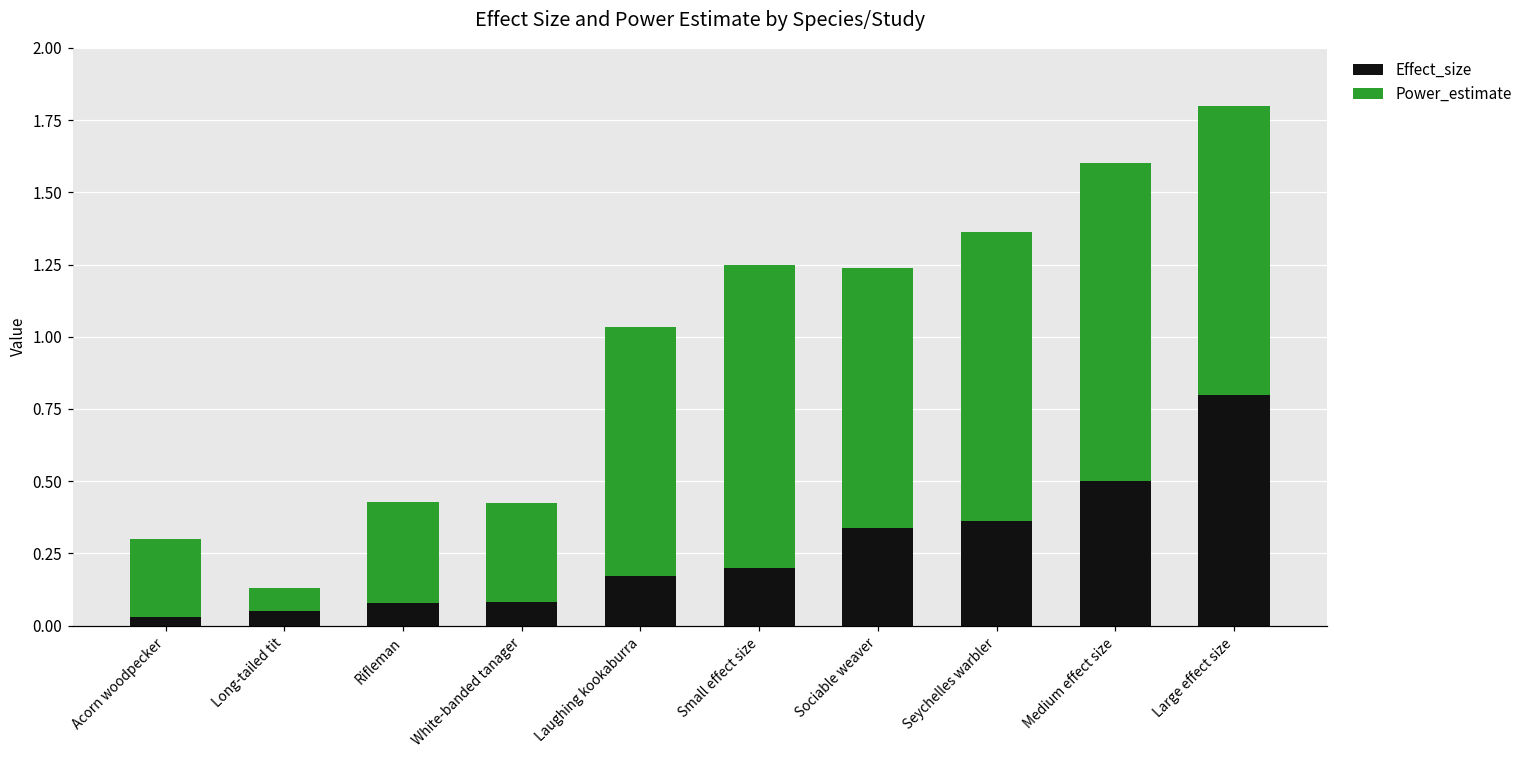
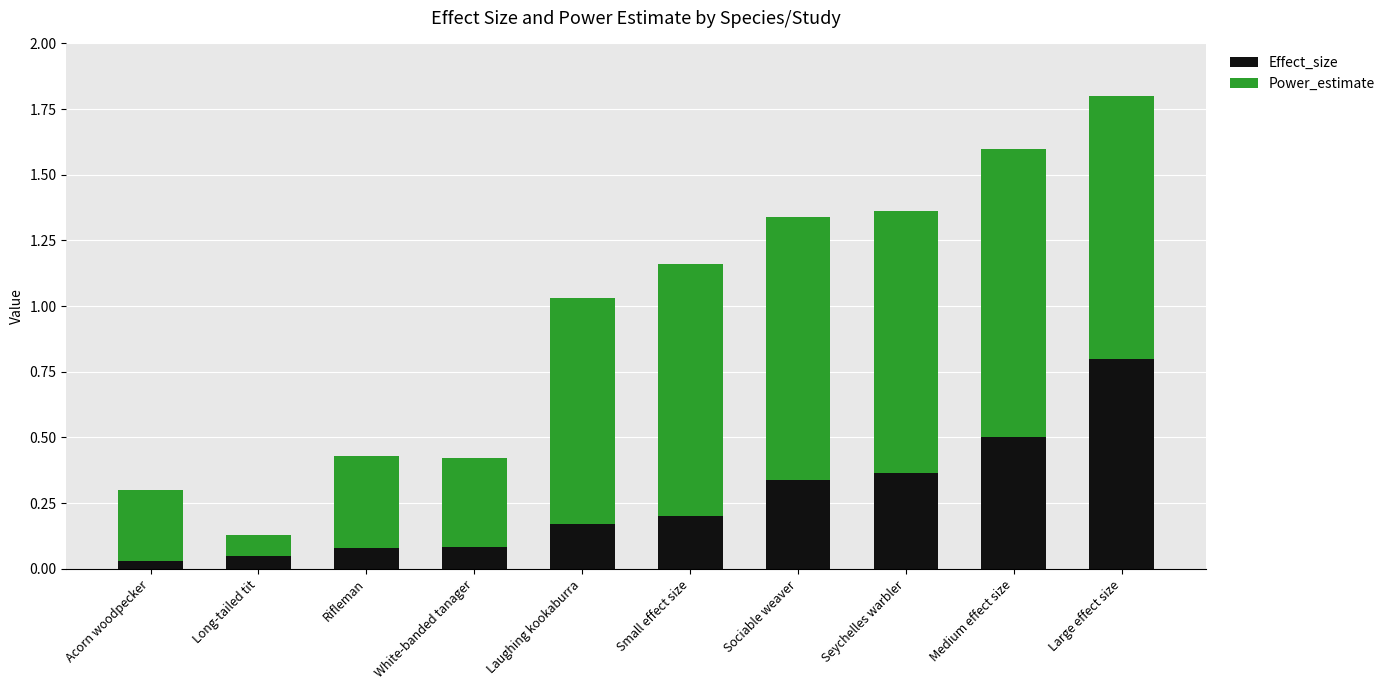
Power_estimate, Small effect size: 1.05 -> 0.96
Power_estimate, Sociable weaver: 0.9 -> 1.0
